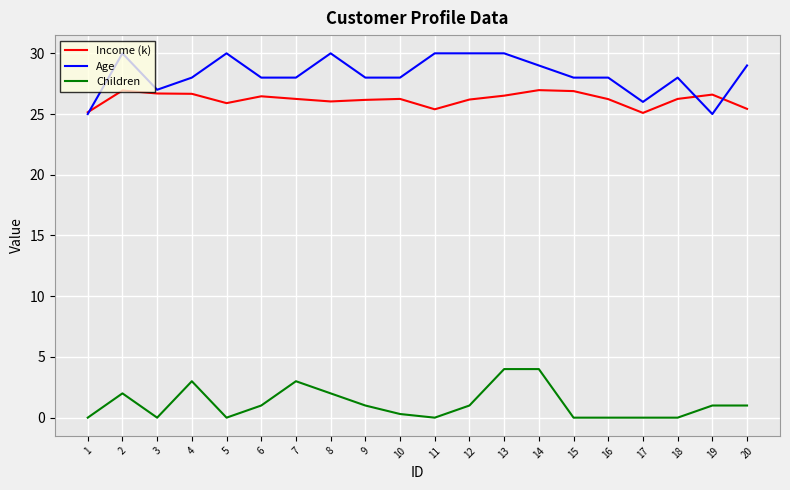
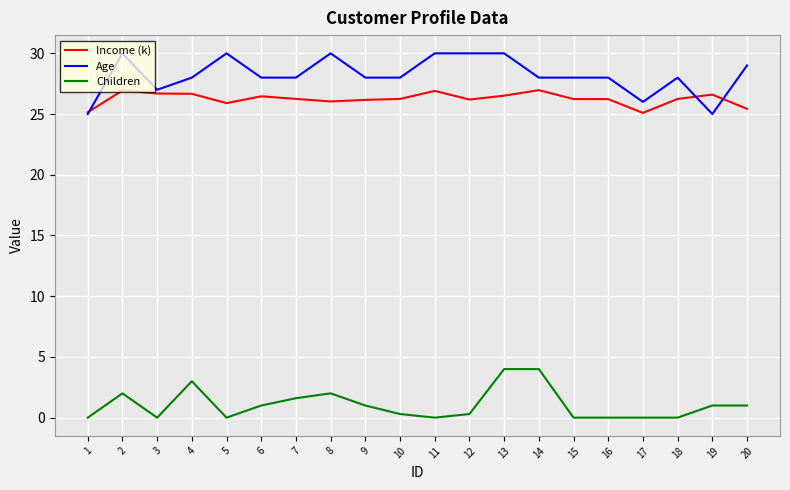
Children, 7: 3.0 -> 1.6
Income (k), 11: 25.4 -> 26.9
Children, 12: 1.0 -> 0.3
Age, 14: 29 -> 28
Income (k), 15: 26.9 -> 26.2
